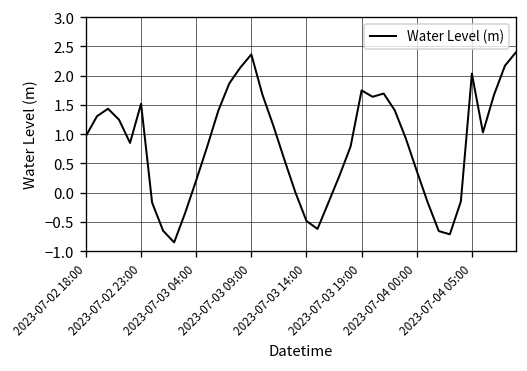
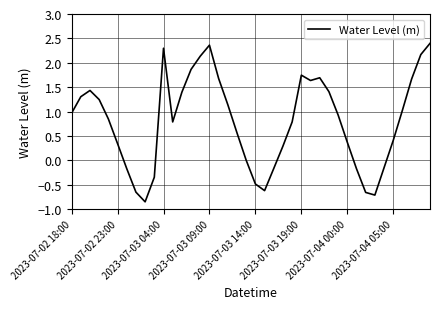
2023-07-02 23:00: 1.5 -> 0.3
2023-07-03 04:00: 0.2 -> 2.3
2023-07-04 05:00: 2.0 -> 0.4
